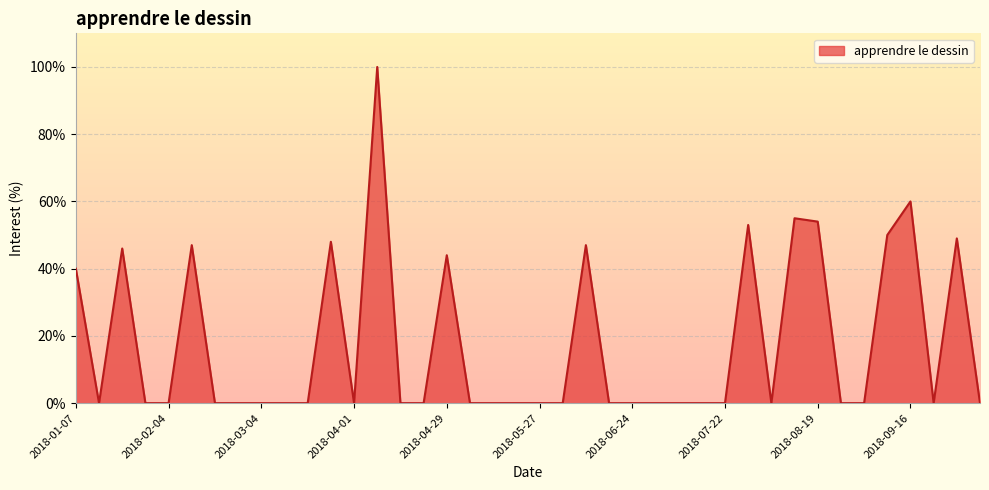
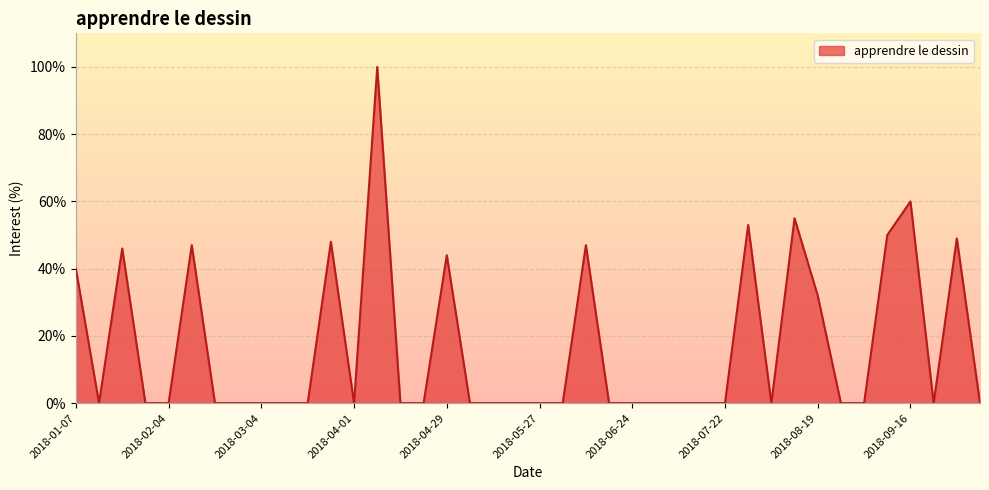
2018-08-19: 54% -> 32%
